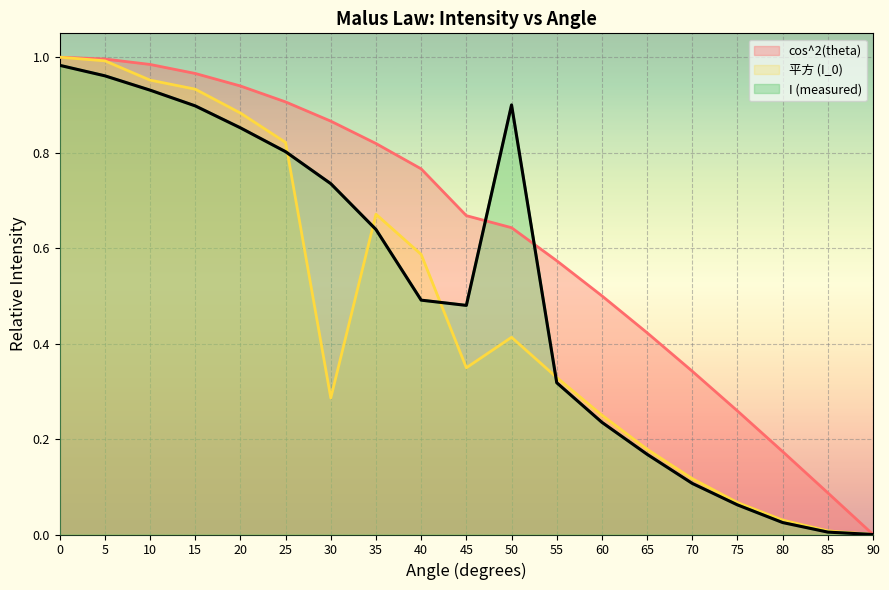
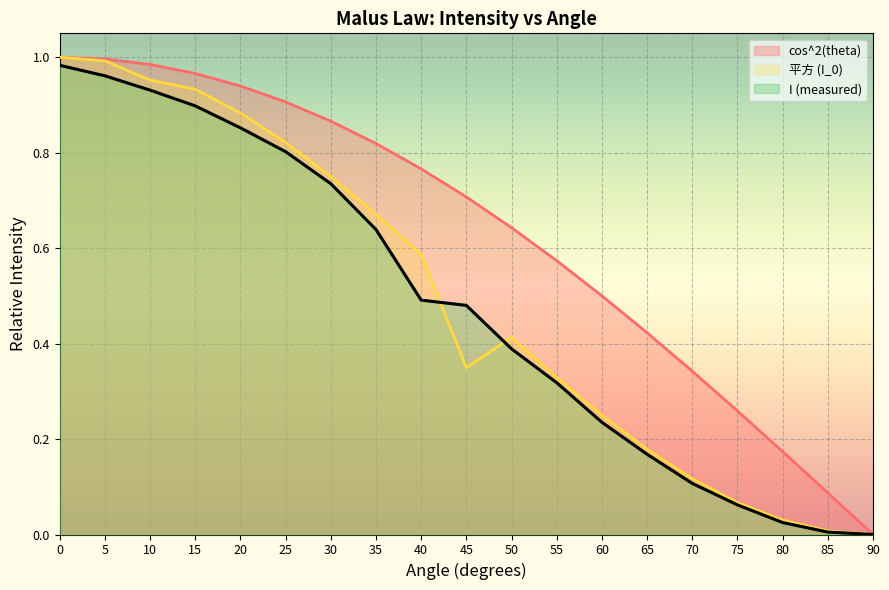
平方 (I_0), 30: 0.29 -> 0.75
cos^2(theta), 45: 0.67 -> 0.71
I (measured), 50: 0.90 -> 0.39
